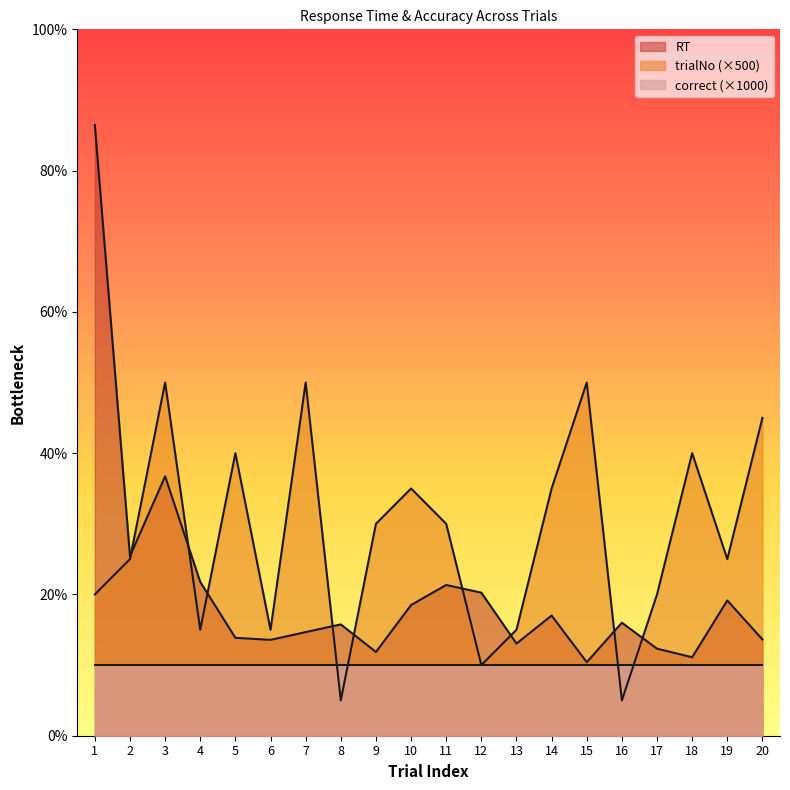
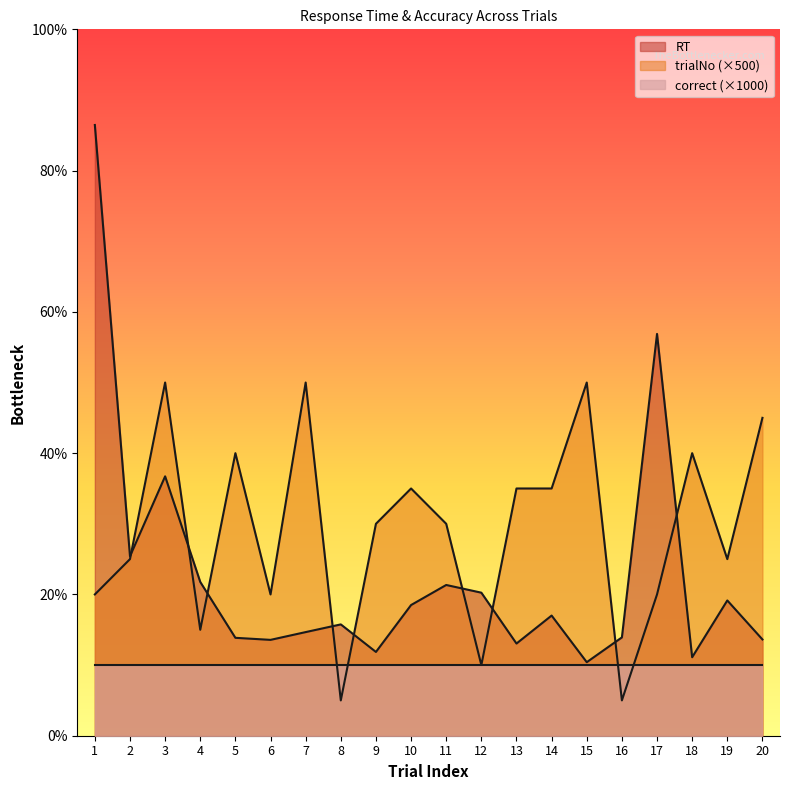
trialNo (×500), 6: 15% -> 20%
trialNo (×500), 13: 15% -> 35%
RT, 16: 16% -> 14%
RT, 17: 12% -> 57%
